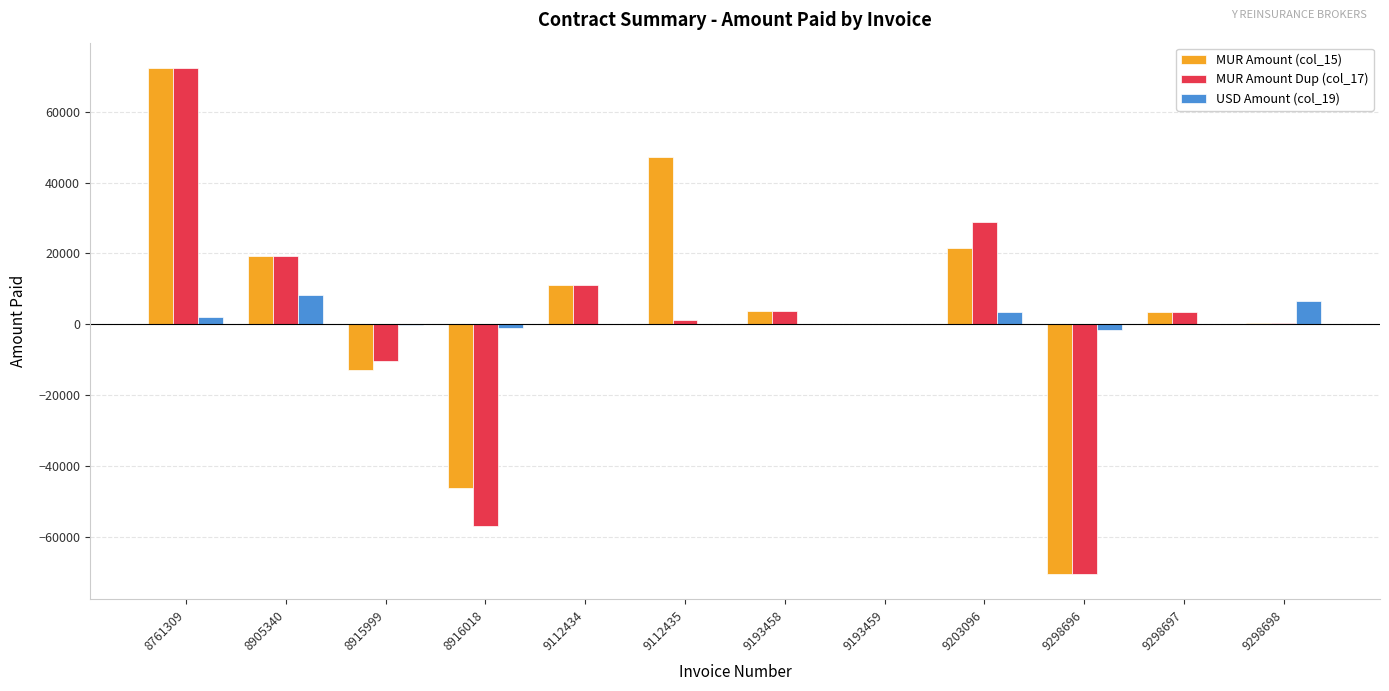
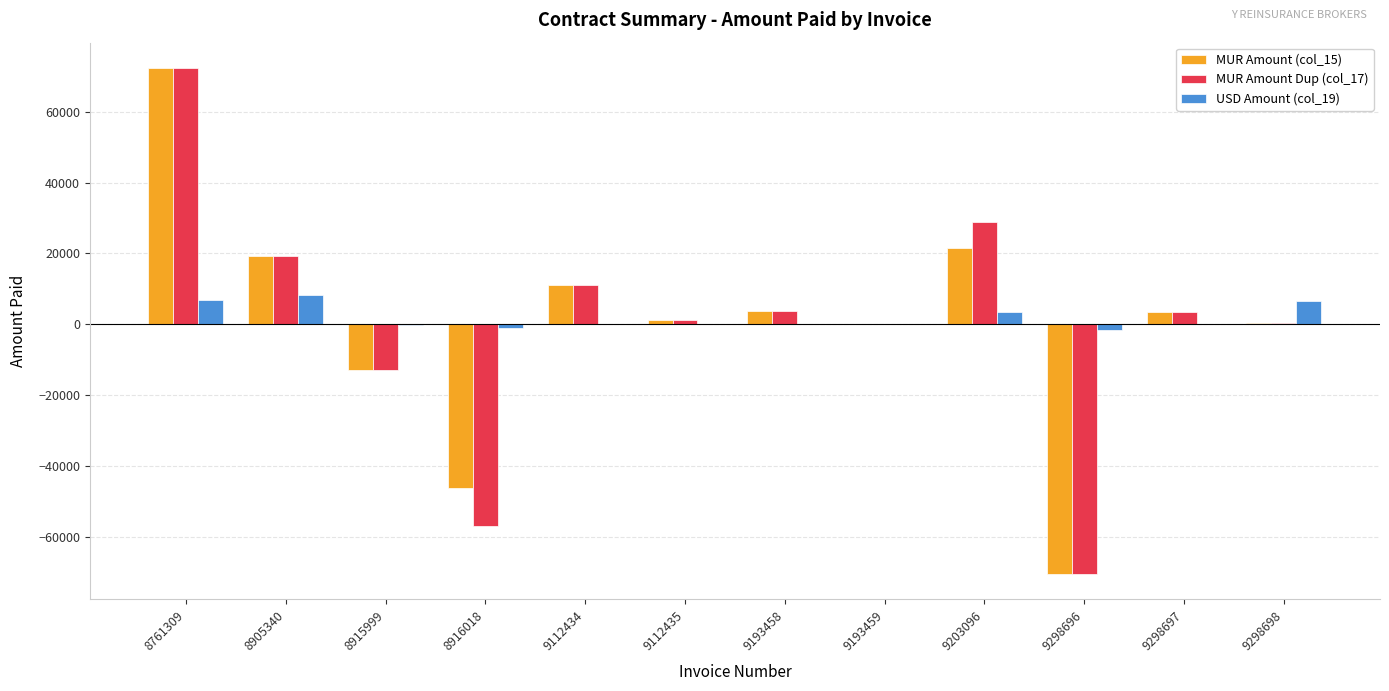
USD Amount (col_19), 8761309: 2000 -> 7000
MUR Amount Dup (col_17), 8915999: -10000 -> -13000
MUR Amount (col_15), 9112435: 47000 -> 1000
